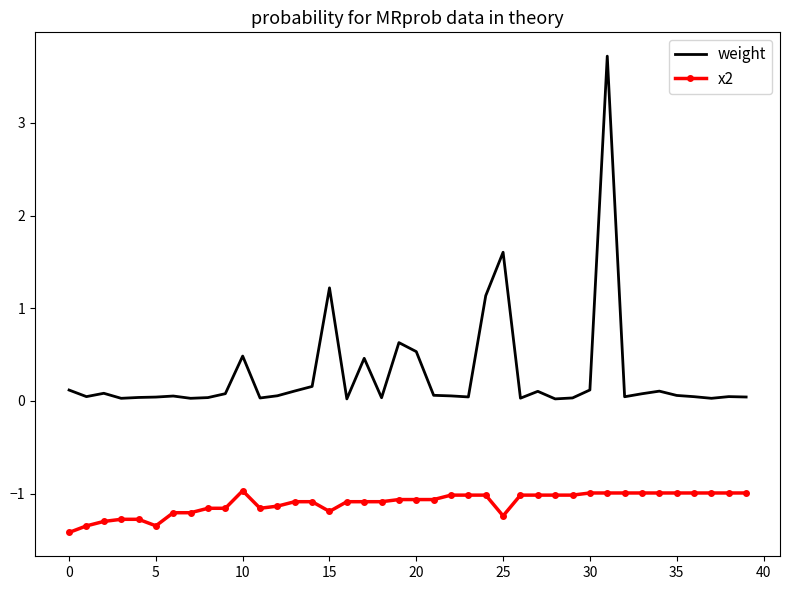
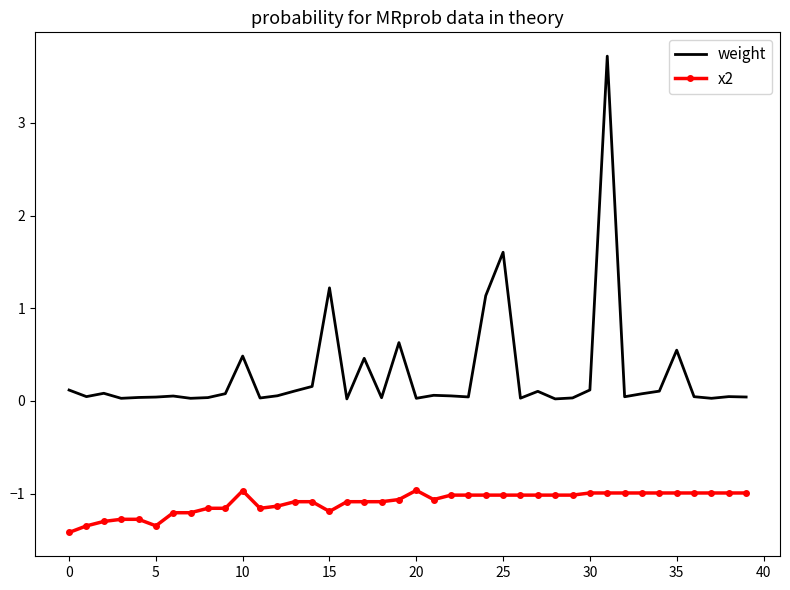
weight, 20: 0.5 -> 0.0
x2, 20: -1.1 -> -1.0
x2, 25: -1.2 -> -1.0
weight, 35: 0.1 -> 0.5
